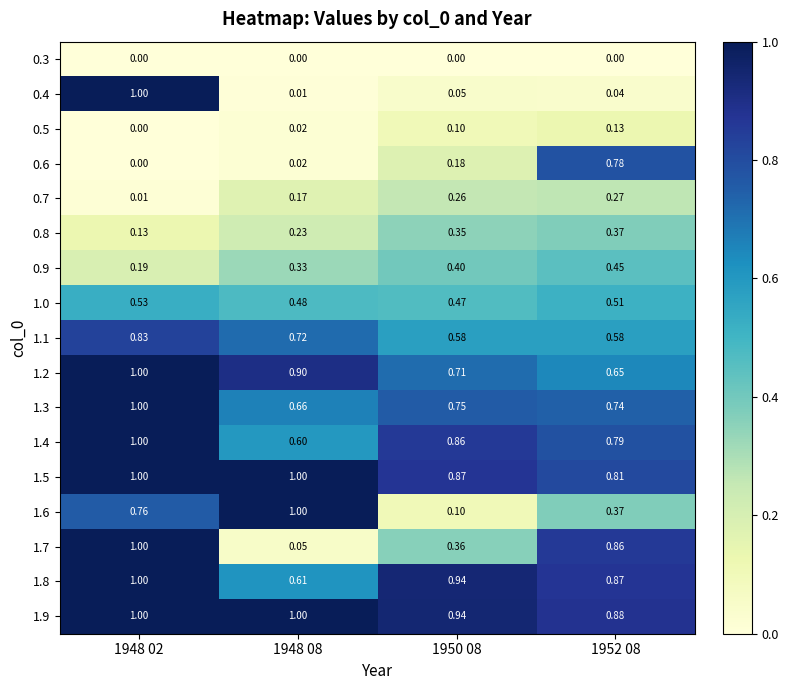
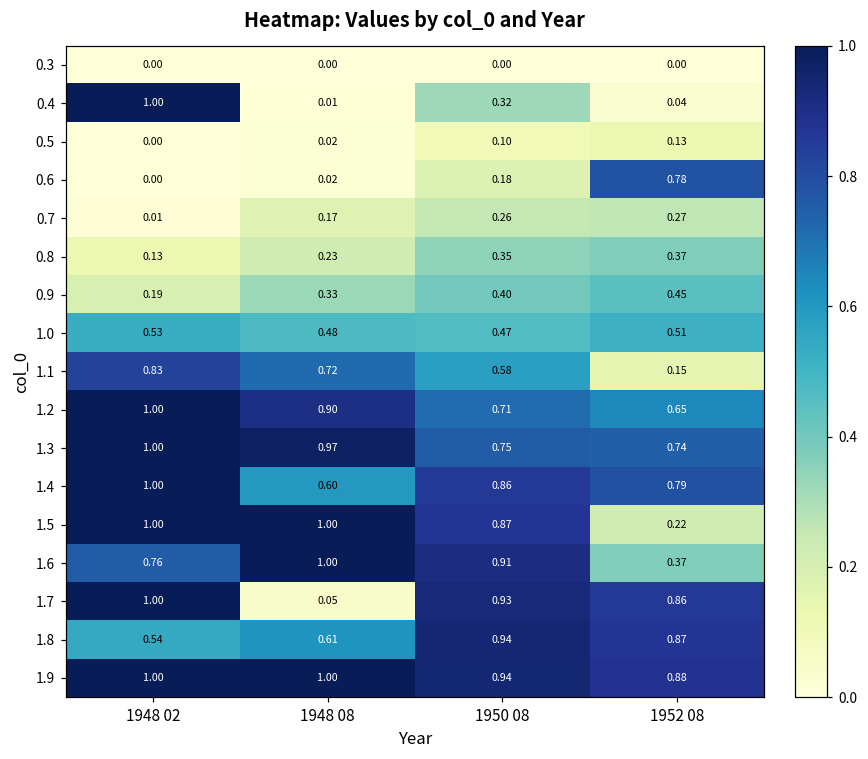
0.4, 1950 08: 0.05 -> 0.32
1.1, 1952 08: 0.58 -> 0.15
1.3, 1948 08: 0.66 -> 0.97
1.5, 1952 08: 0.81 -> 0.22
1.6, 1950 08: 0.10 -> 0.91
1.7, 1950 08: 0.36 -> 0.93
1.8, 1948 02: 1.00 -> 0.54
